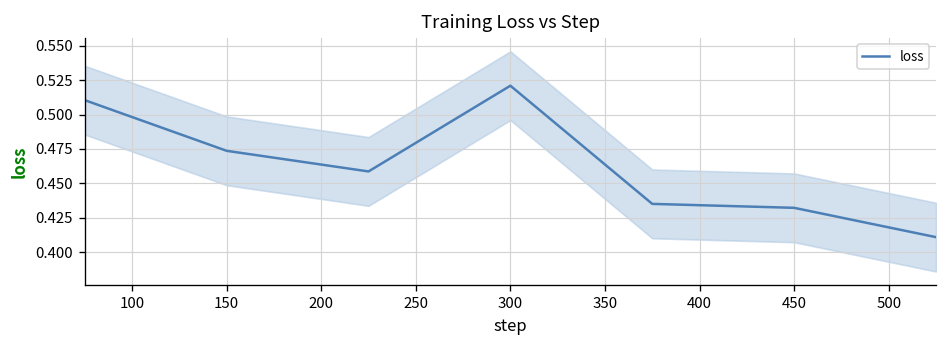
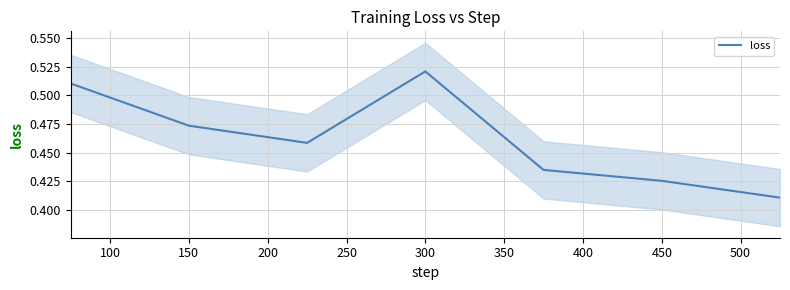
loss, 450: 0.432 -> 0.425
